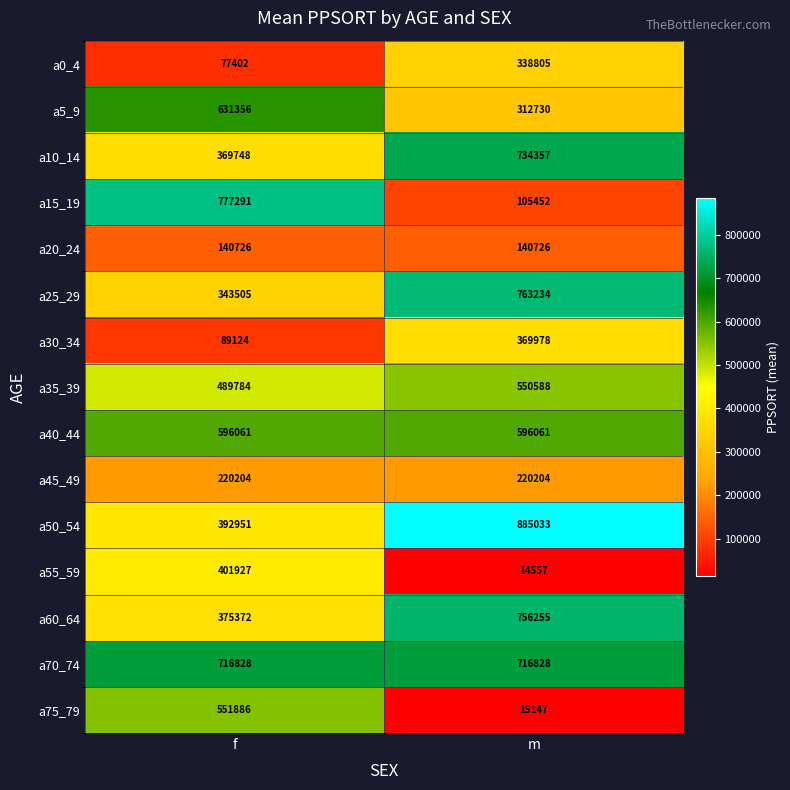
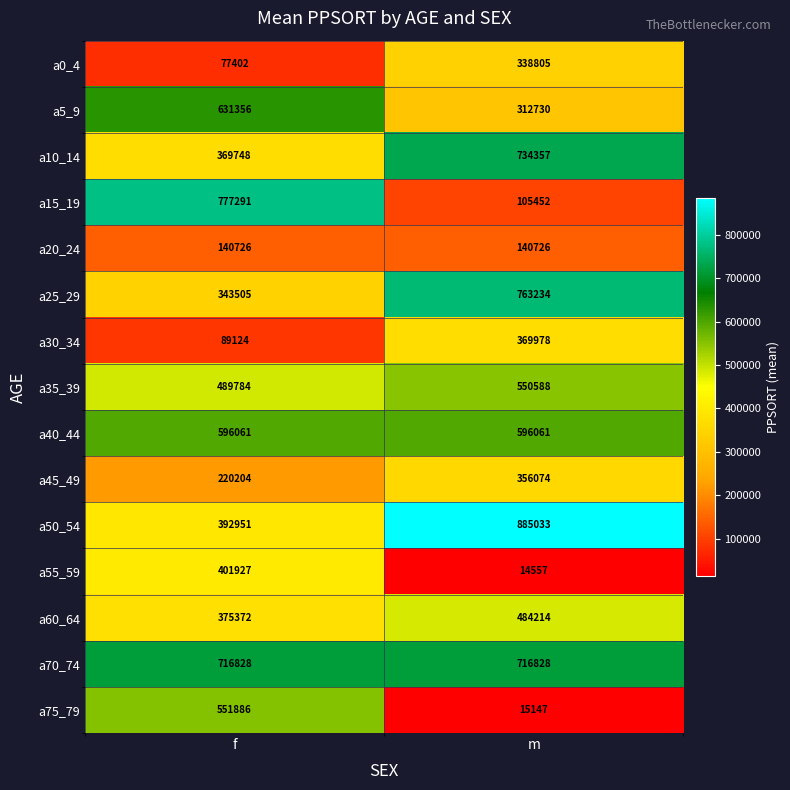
a45_49, m: 220204 -> 356074
a60_64, m: 756255 -> 484214
